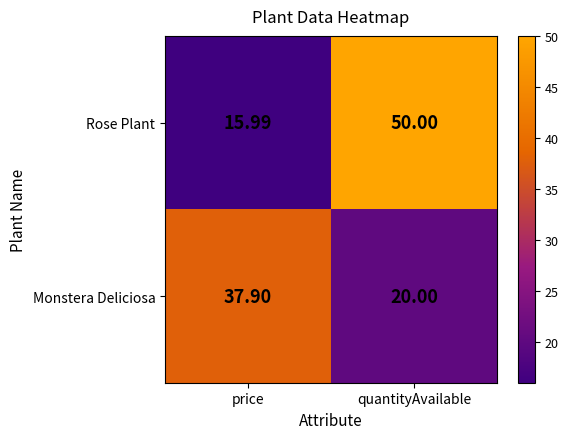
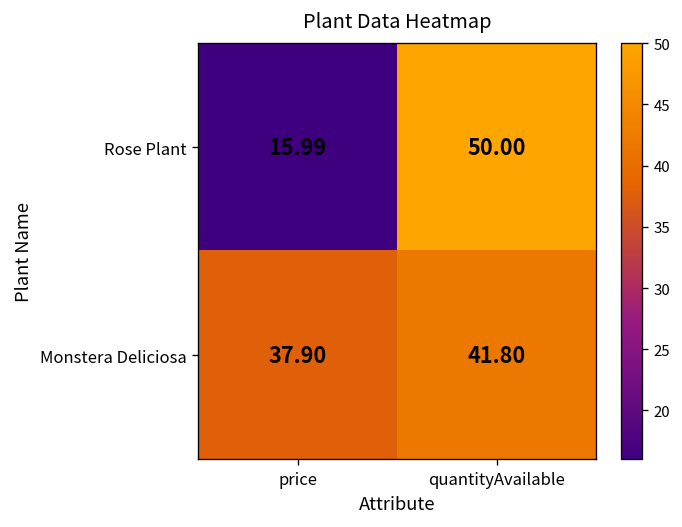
Monstera Deliciosa, quantityAvailable: 20.00 -> 41.80
